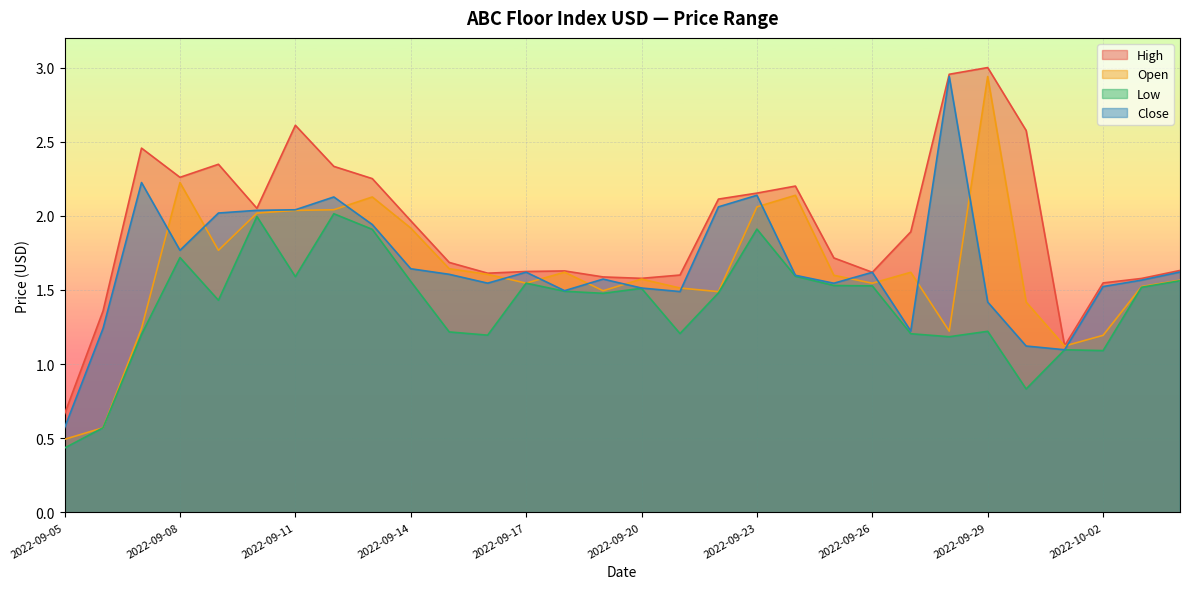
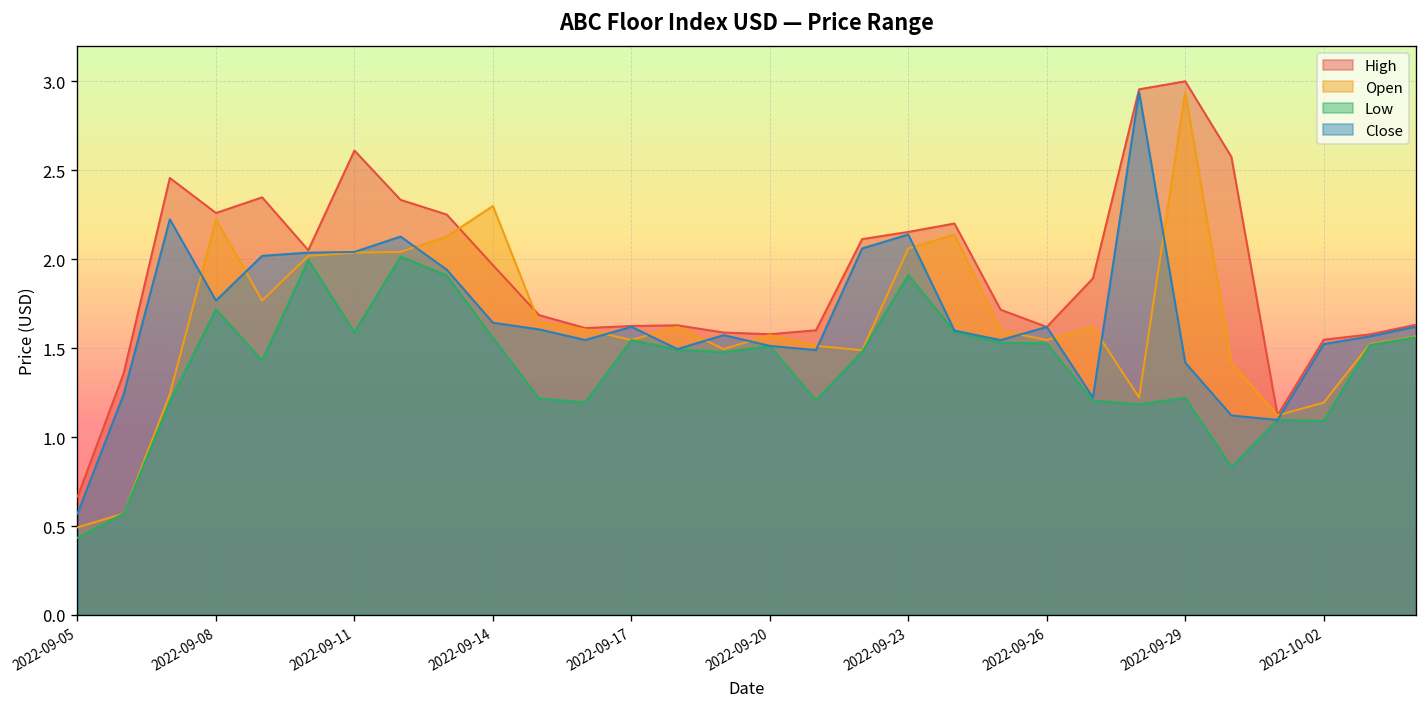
Open, 2022-09-14: 1.92 -> 2.30
